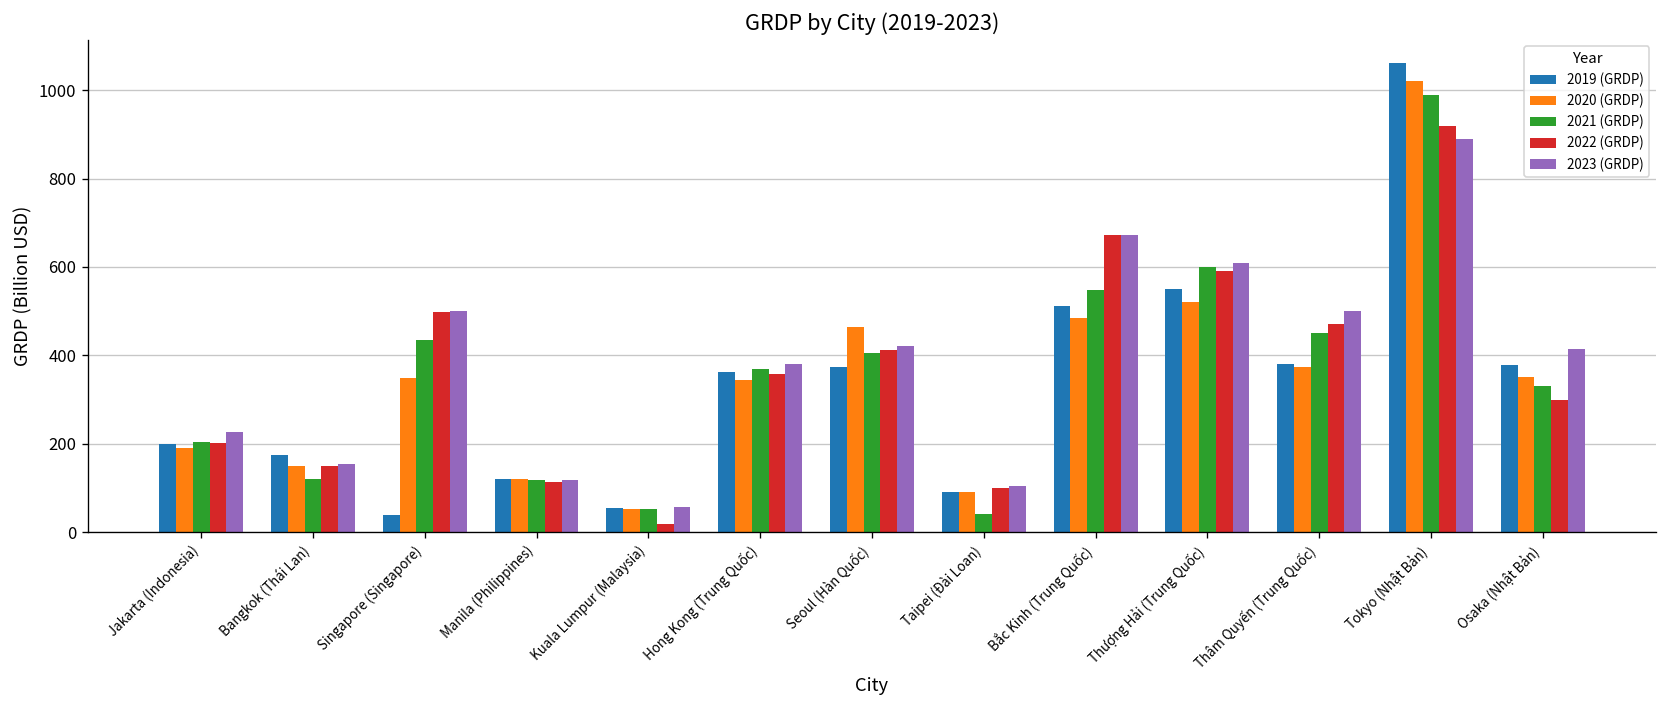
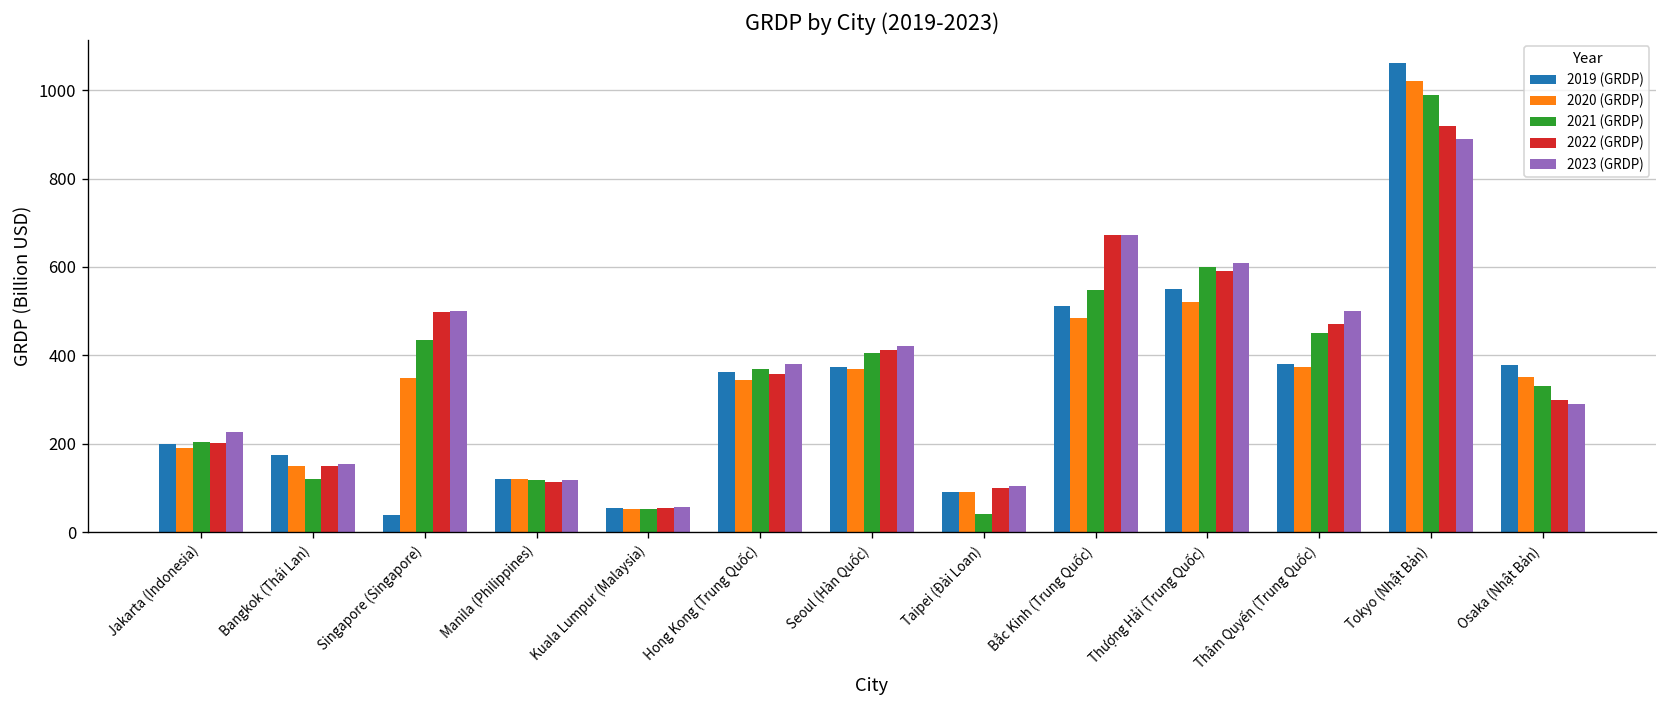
2022 (GRDP), Kuala Lumpur (Malaysia): 20 -> 50
2020 (GRDP), Seoul (Hàn Quốc): 460 -> 370
2023 (GRDP), Osaka (Nhật Bản): 410 -> 290
